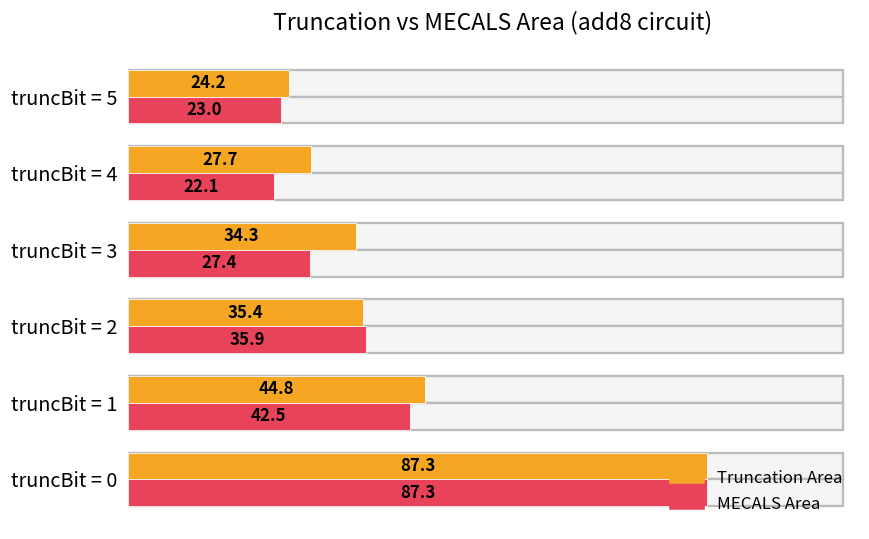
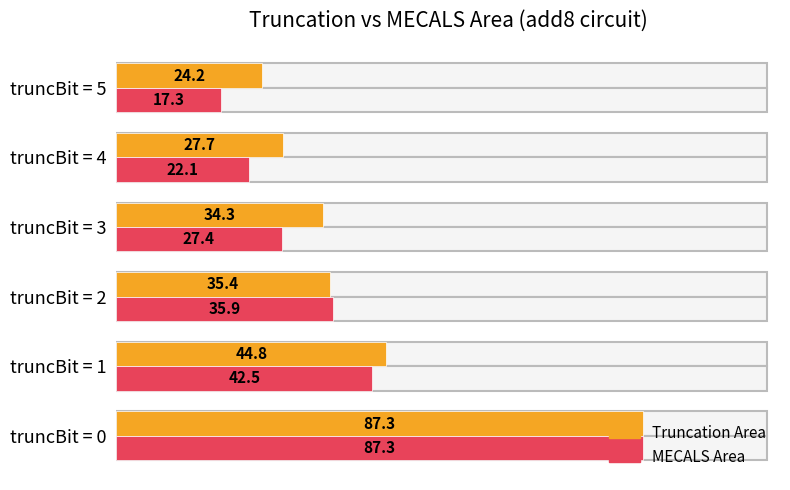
MECALS Area, truncBit = 5: 23.0 -> 17.3
